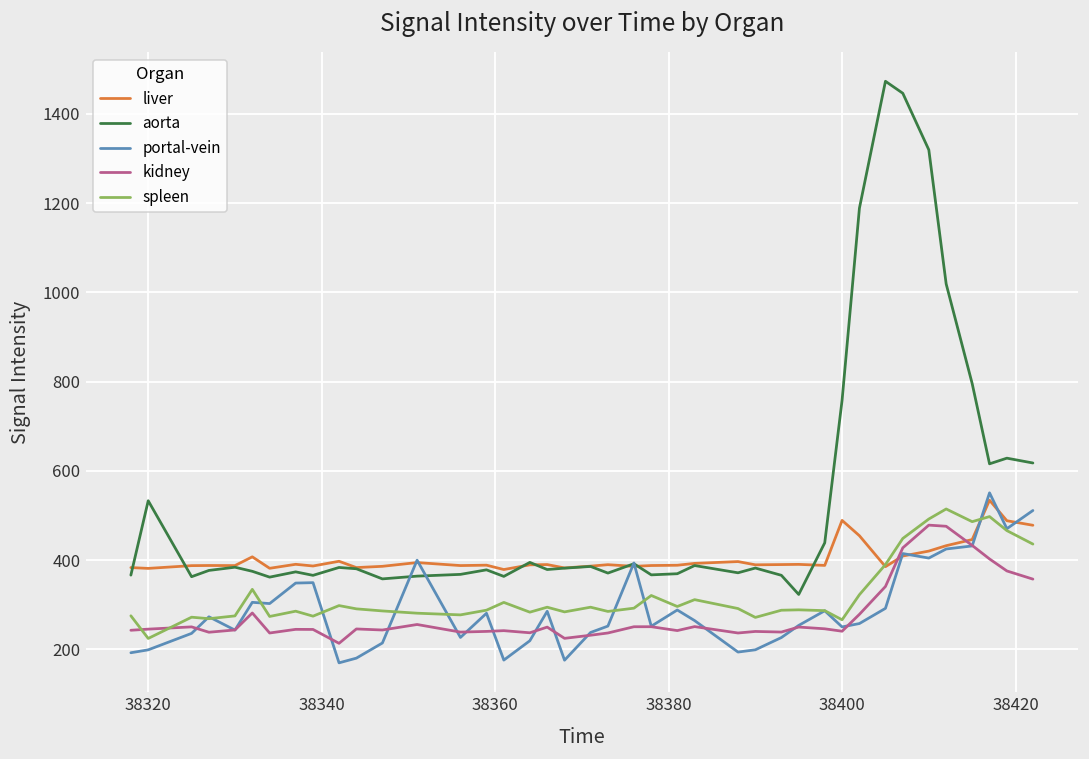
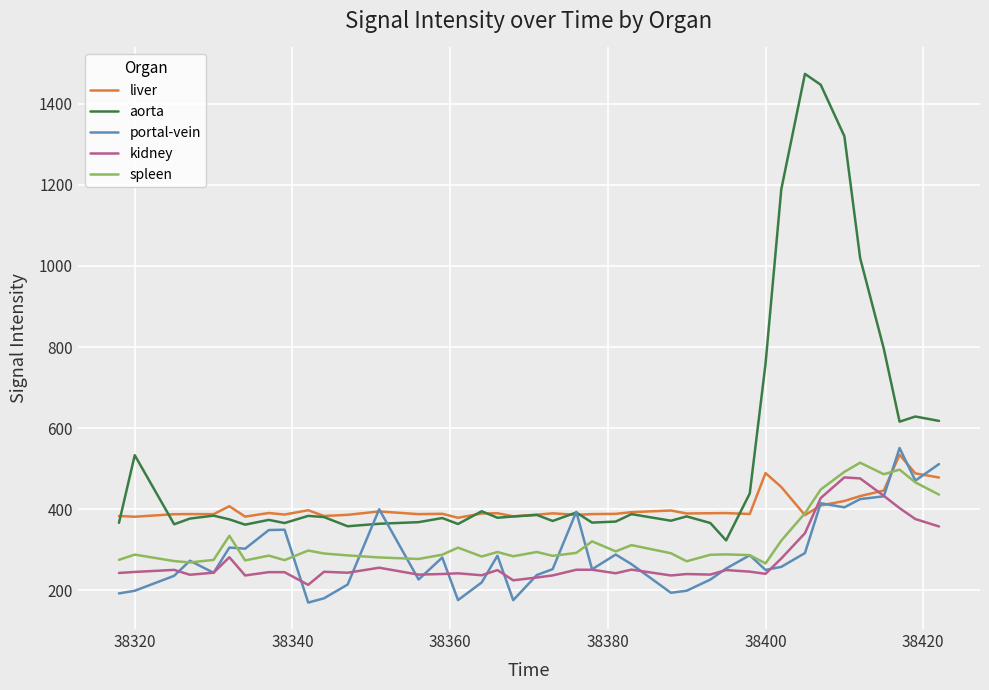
spleen, 38320: 220 -> 290
